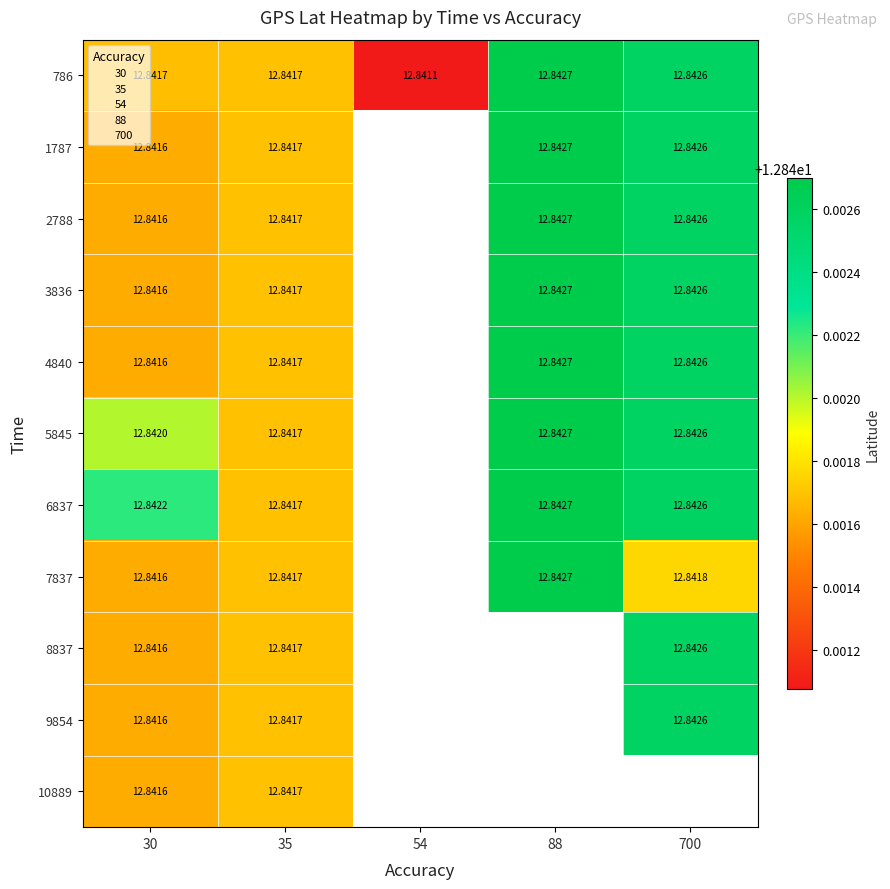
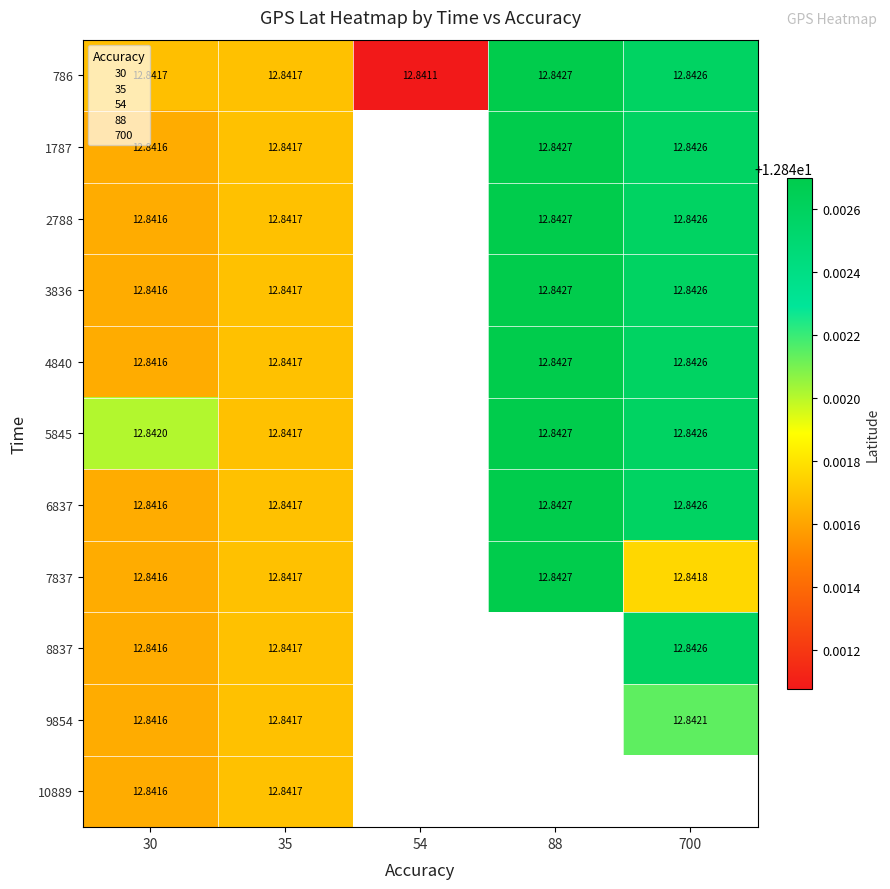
6837, 30: 12.8422 -> 12.8416
9854, 700: 12.8426 -> 12.8421
